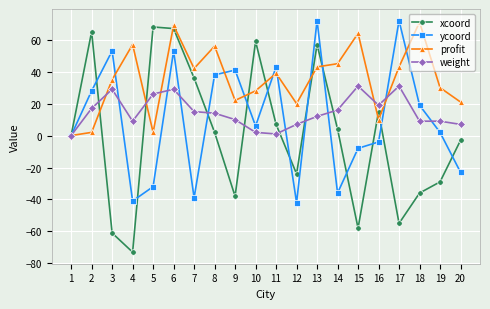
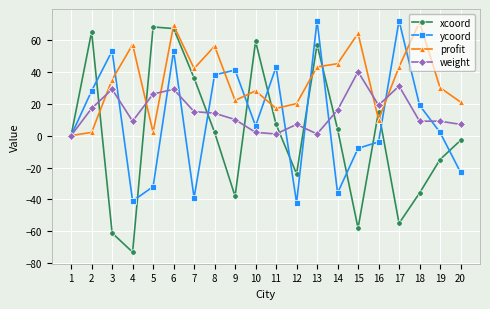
profit, 11: 39 -> 17
weight, 13: 12 -> 1
weight, 15: 31 -> 40
xcoord, 19: -29 -> -15
